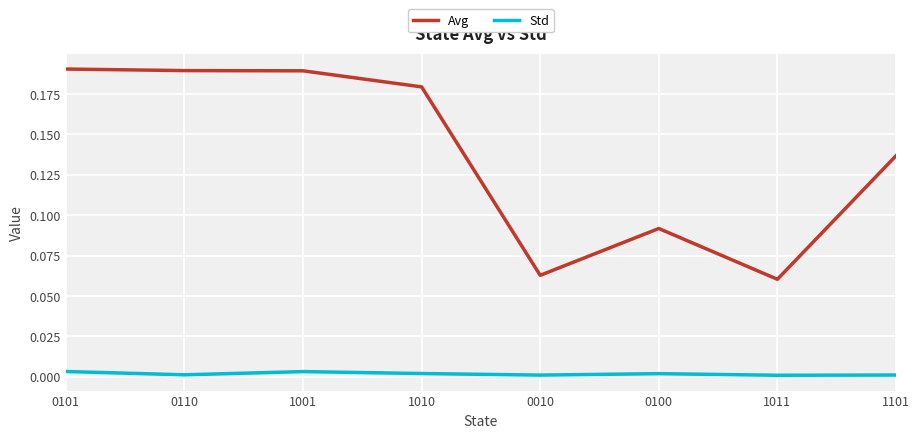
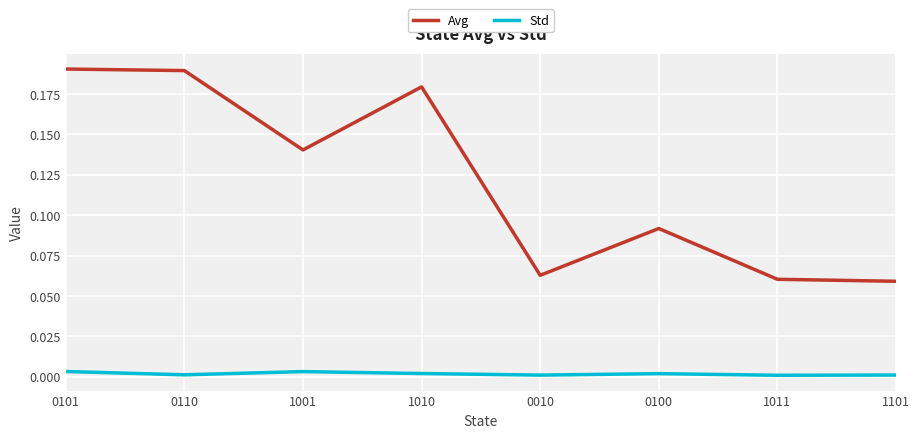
Avg, 1001: 0.189 -> 0.140
Avg, 1101: 0.137 -> 0.059
